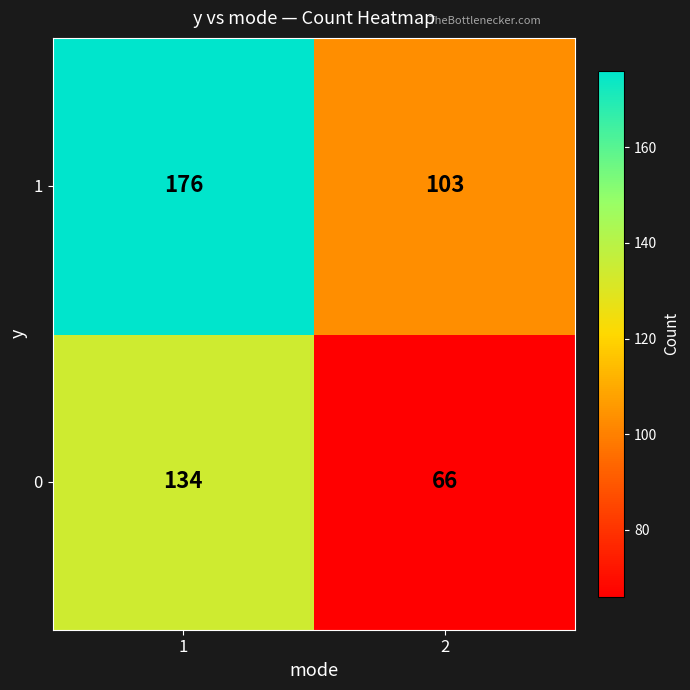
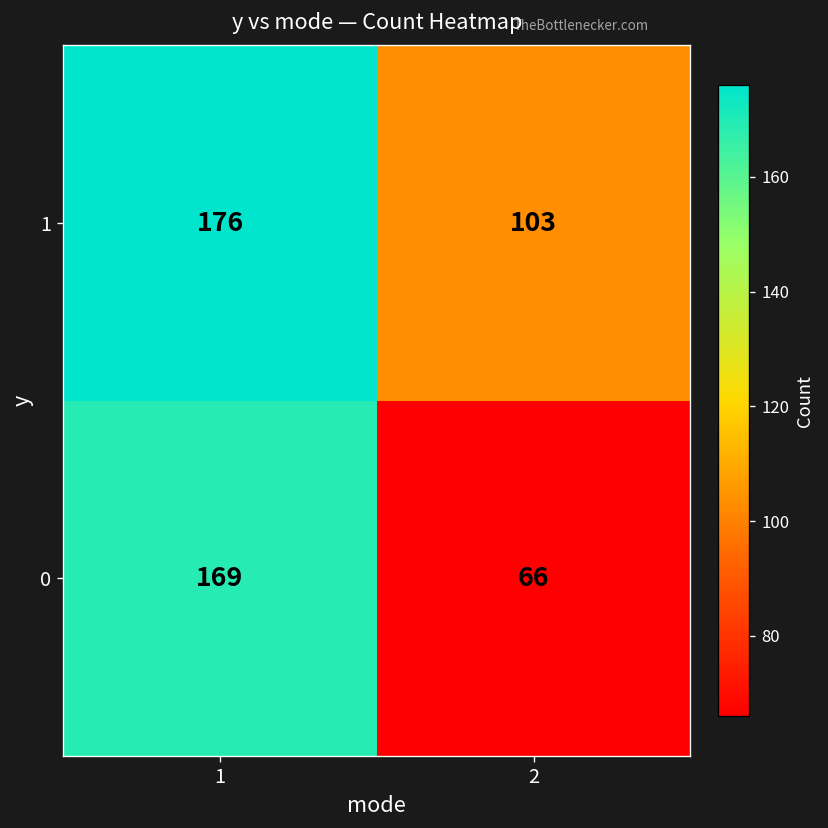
0, 1: 134 -> 169
